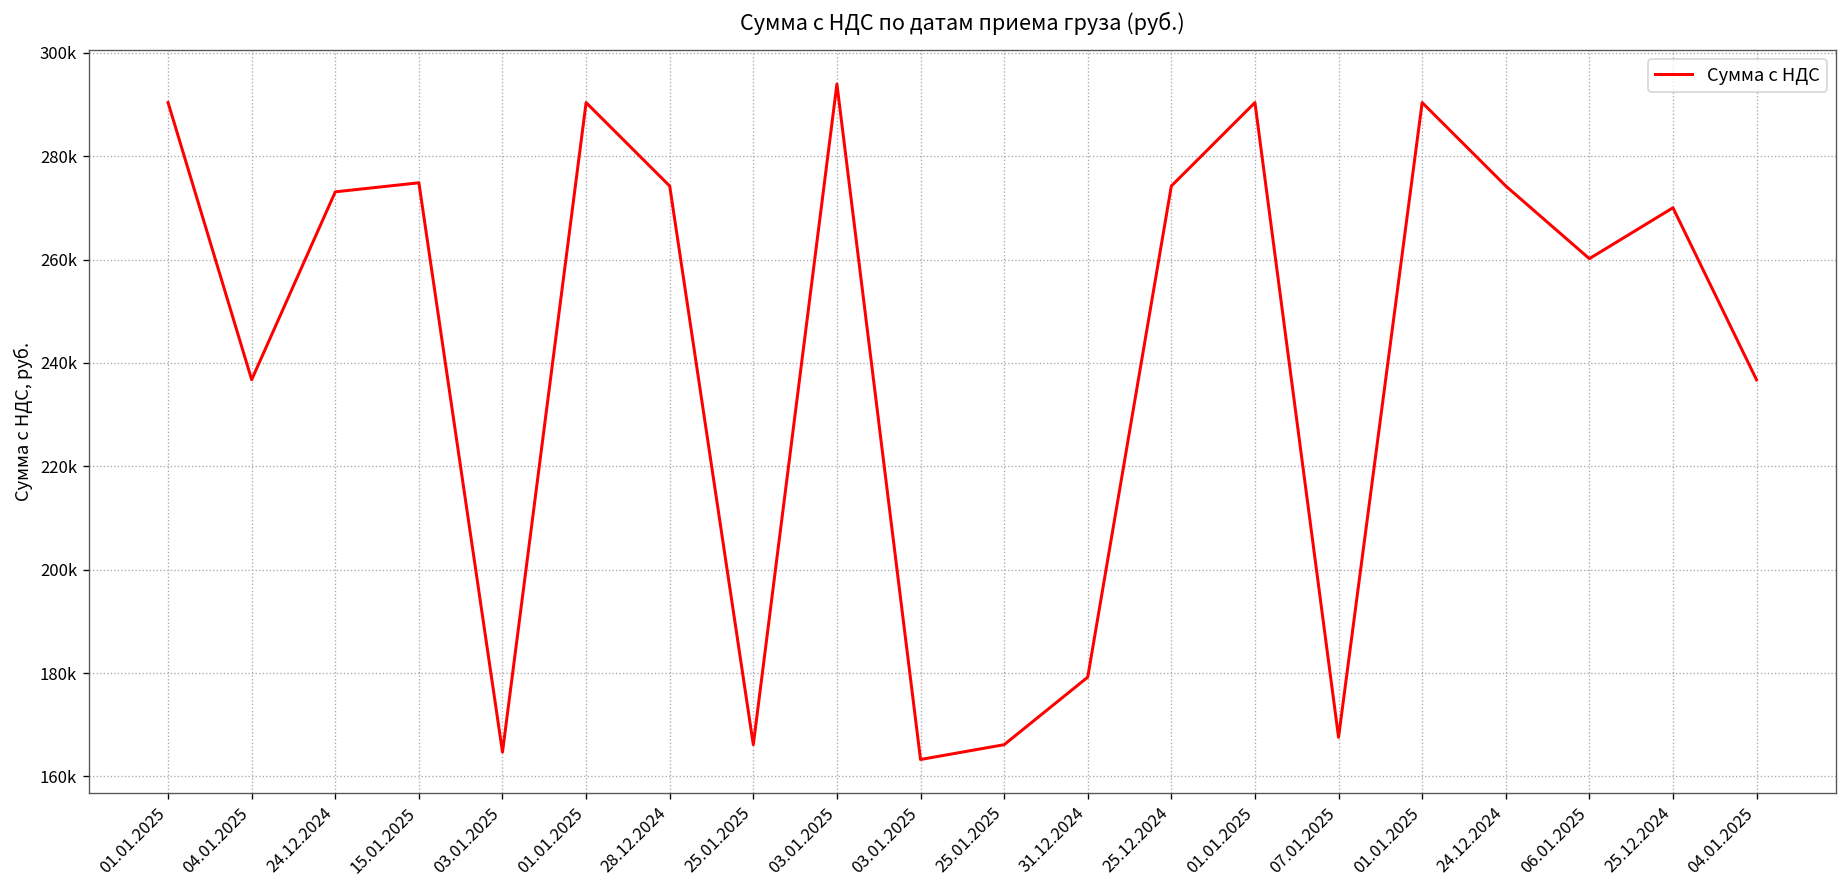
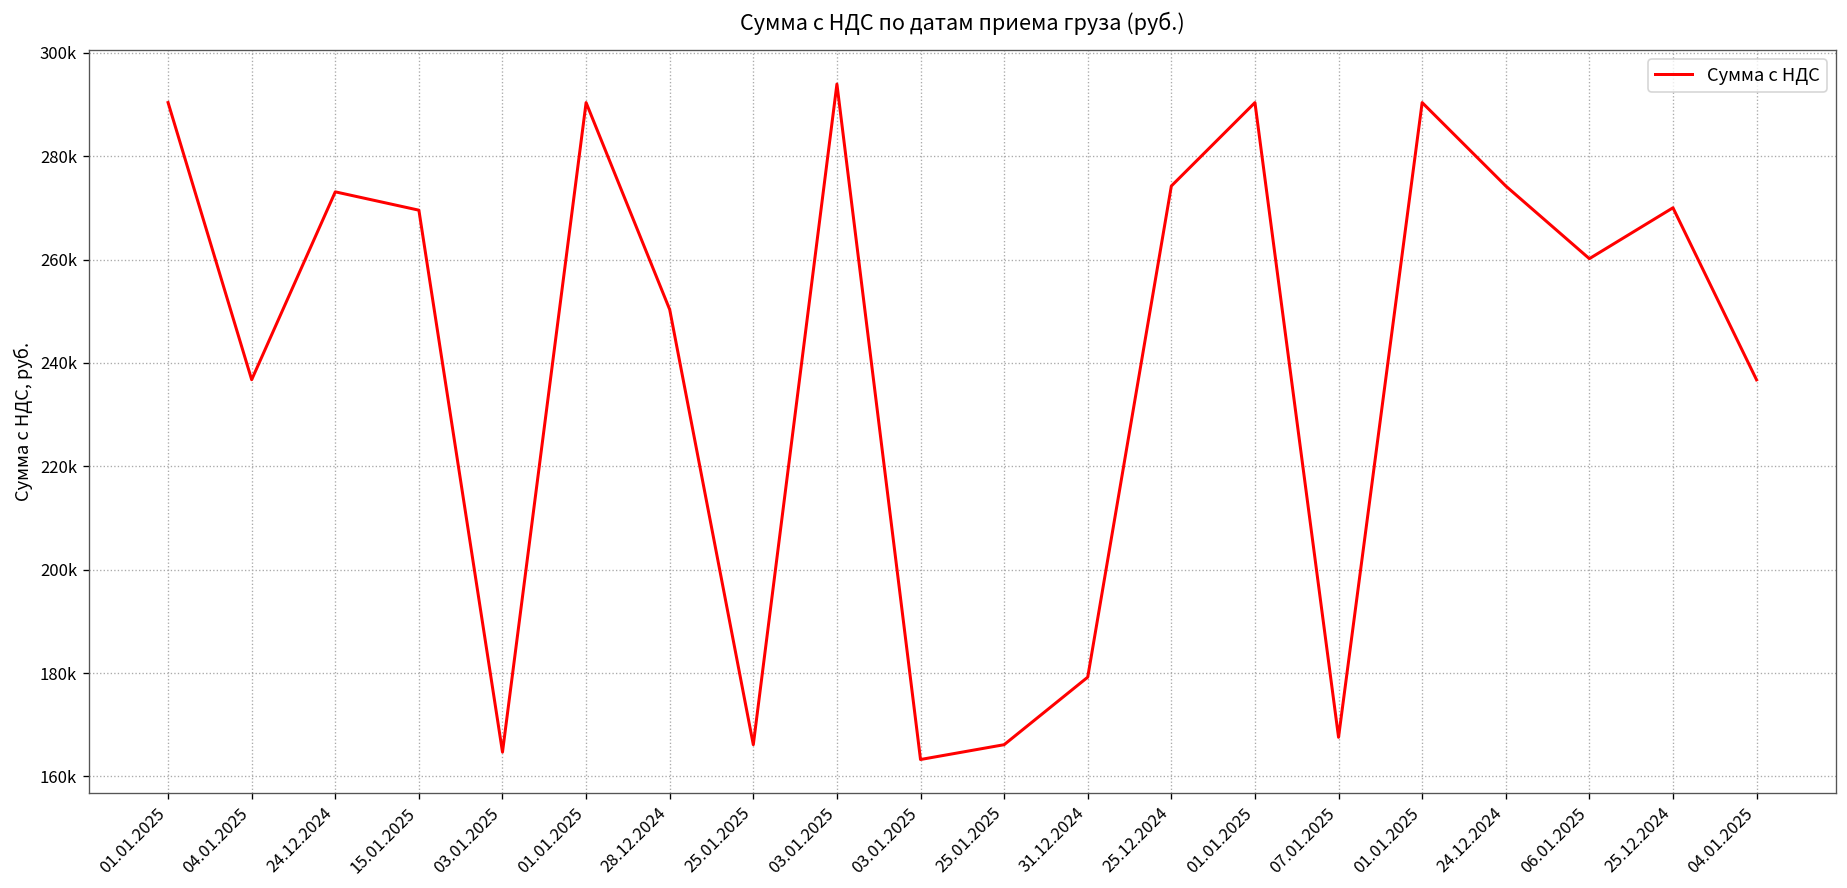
15.01.2025: 275000 -> 270000
28.12.2024: 274000 -> 250000
